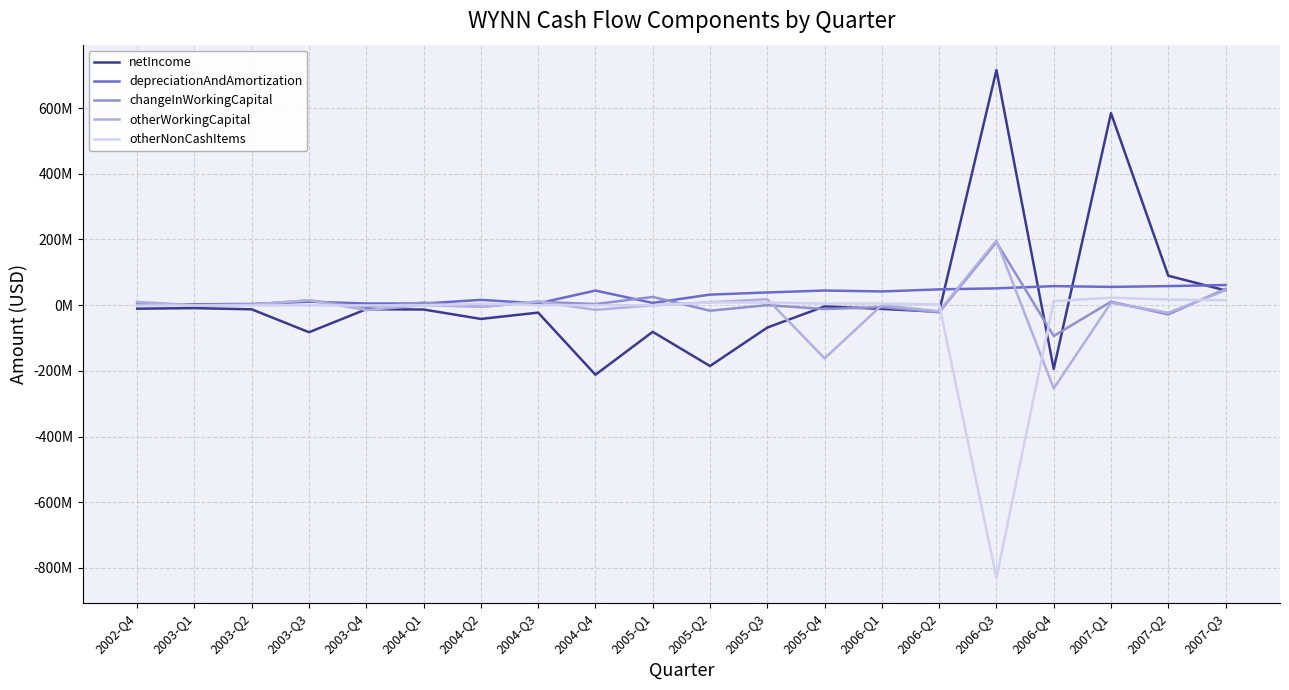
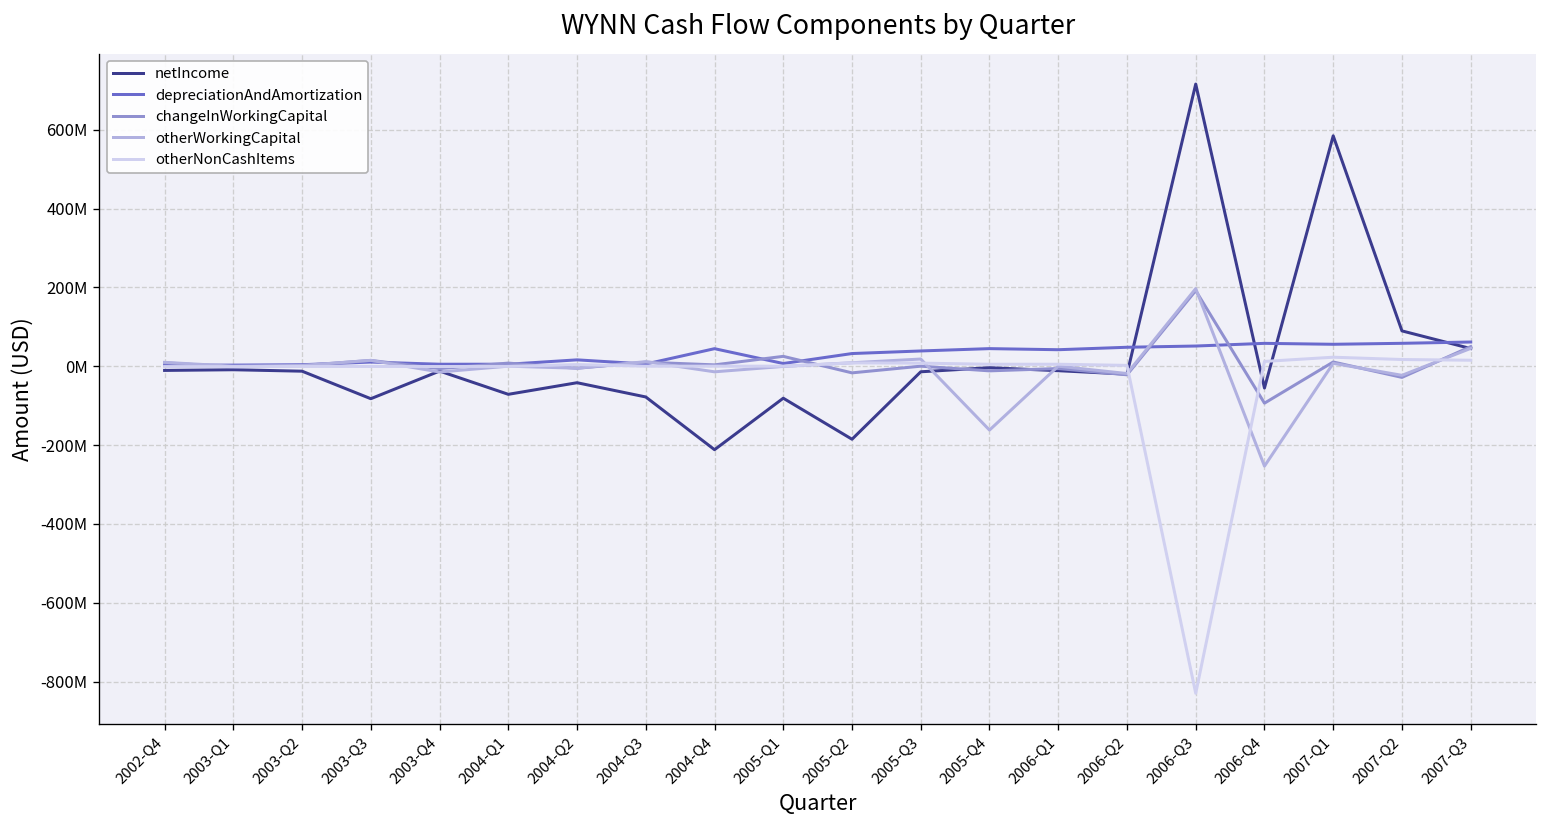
netIncome, 2004-Q1: -10000000 -> -70000000
netIncome, 2004-Q3: -20000000 -> -80000000
netIncome, 2005-Q3: -70000000 -> -10000000
netIncome, 2006-Q4: -190000000 -> -60000000
